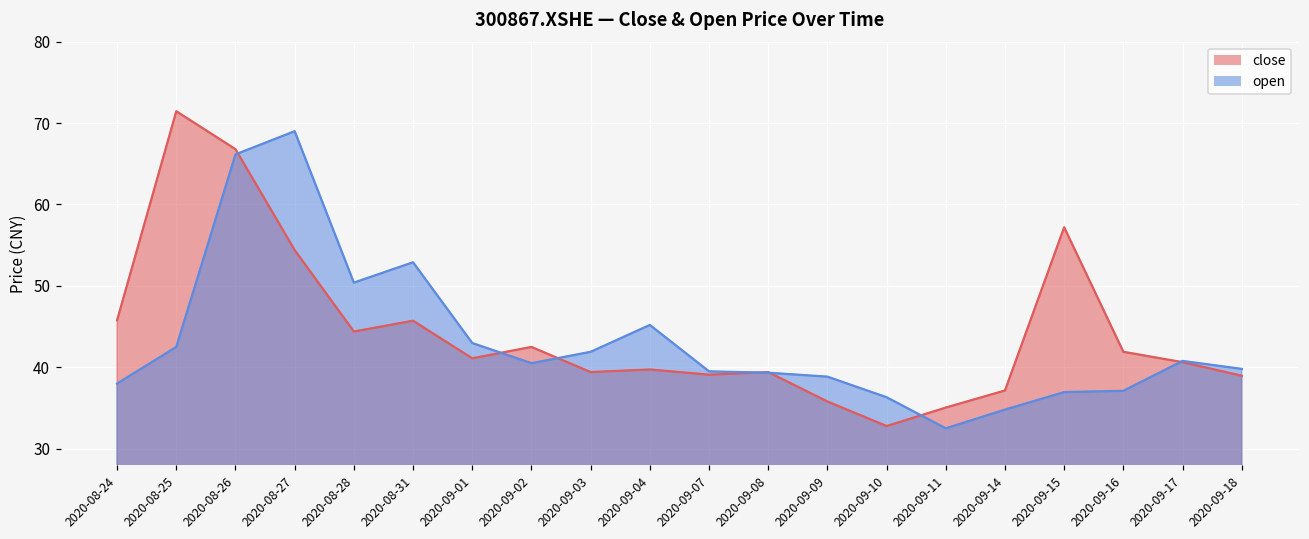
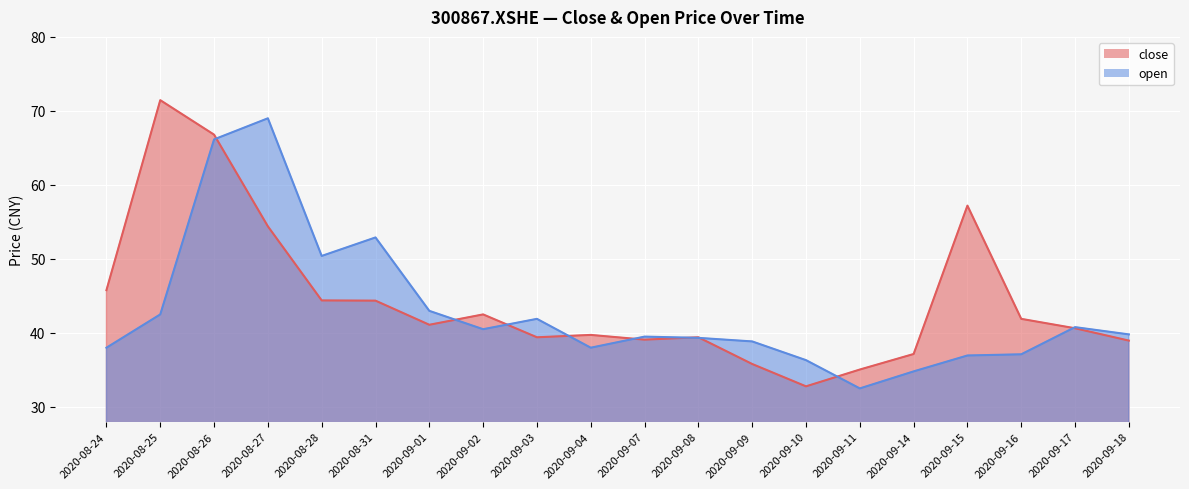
close, 2020-08-31: 46 -> 44
open, 2020-09-04: 45 -> 38
